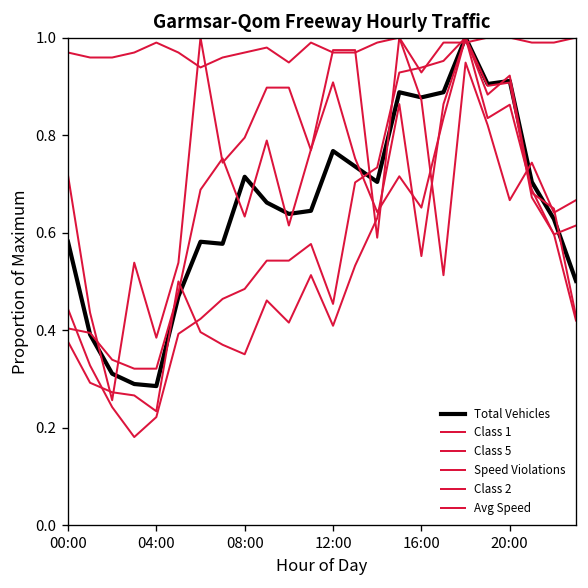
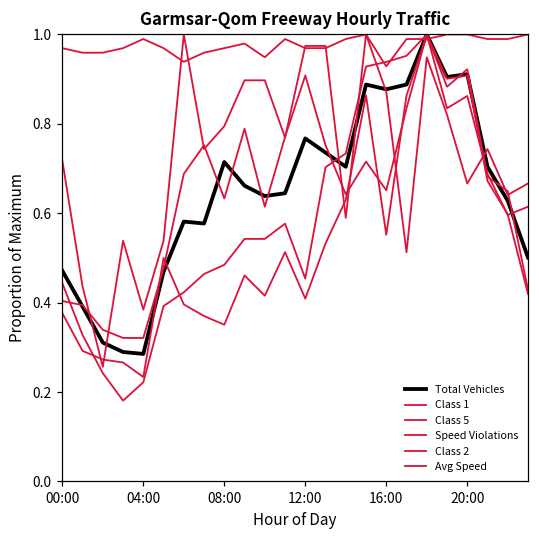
Total Vehicles, 00:00: 0.58 -> 0.47
